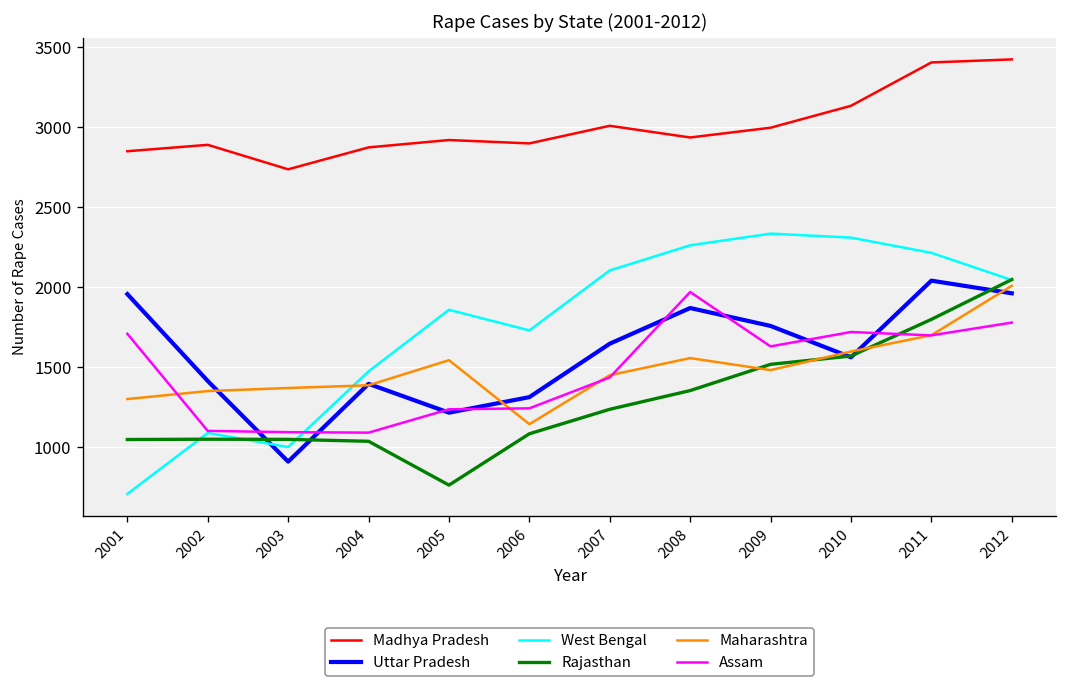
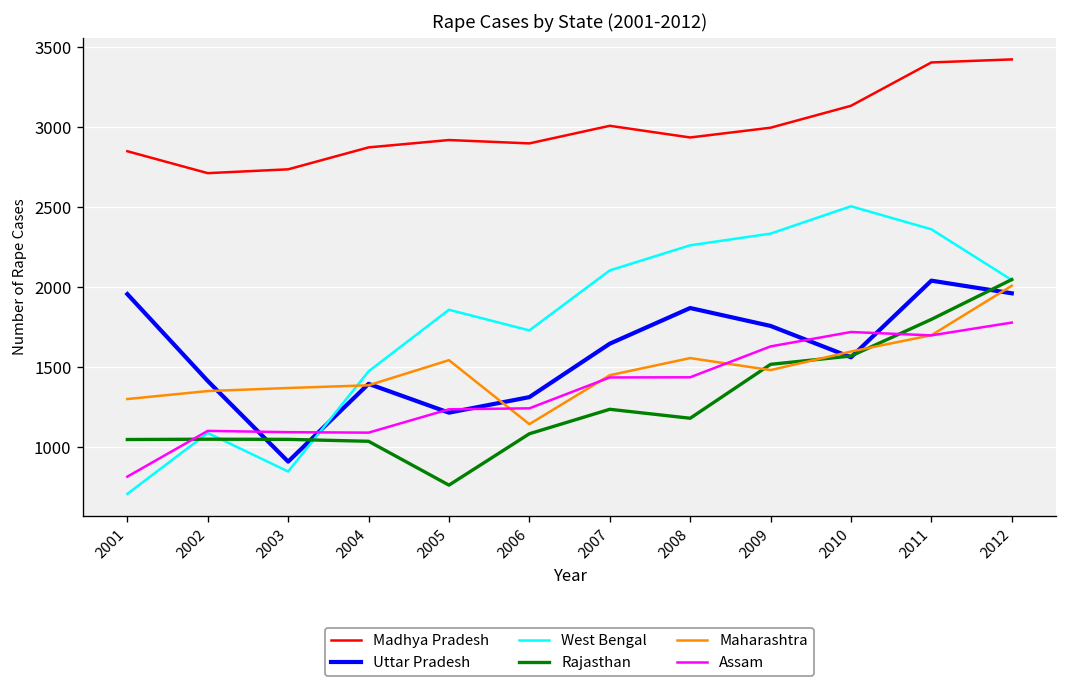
Assam, 2001: 1710 -> 820
Madhya Pradesh, 2002: 2890 -> 2710
West Bengal, 2003: 1000 -> 850
Rajasthan, 2008: 1360 -> 1180
Assam, 2008: 1970 -> 1440
West Bengal, 2010: 2310 -> 2510
West Bengal, 2011: 2220 -> 2360
